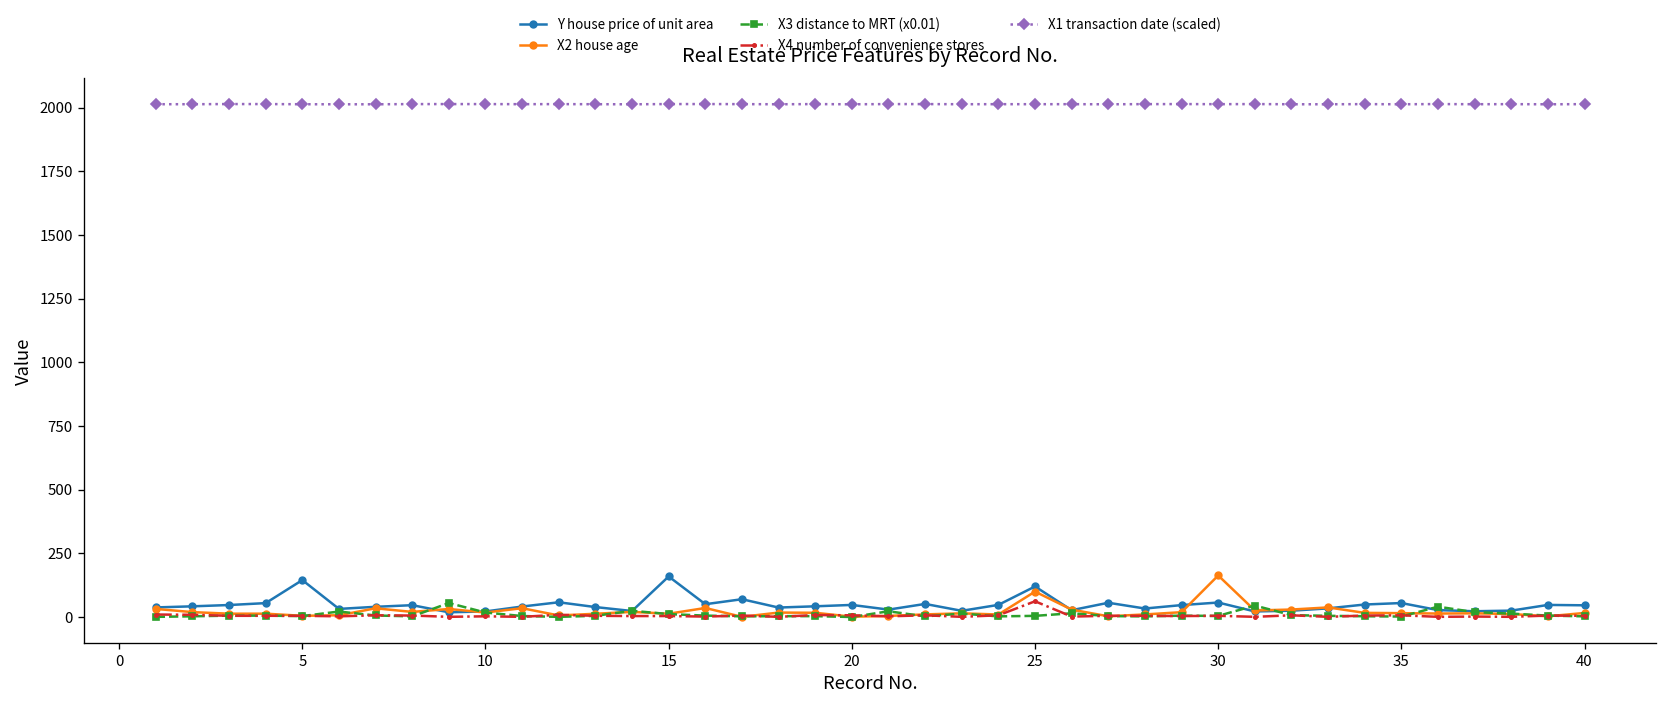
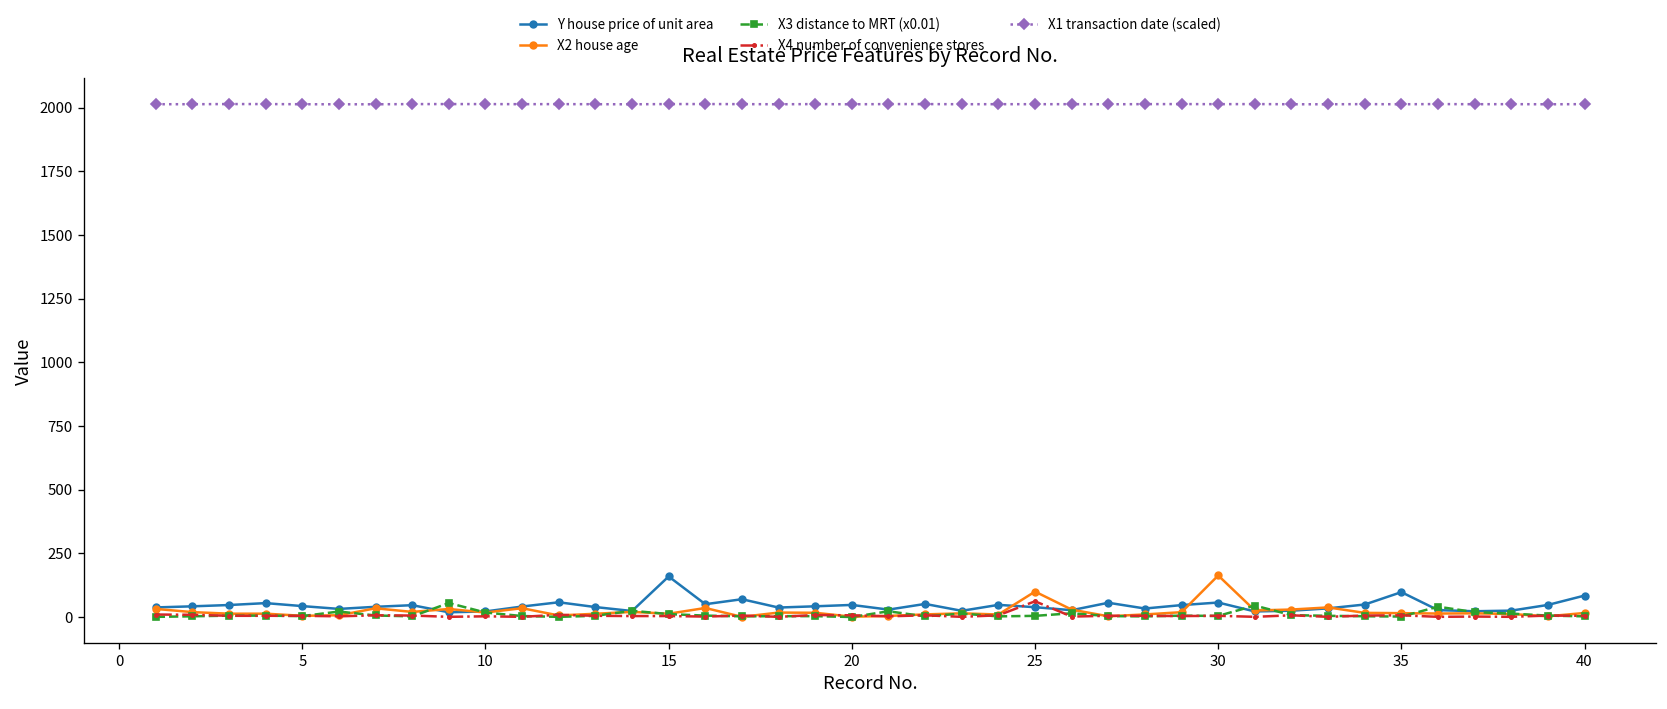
Y house price of unit area, 5: 150 -> 40
Y house price of unit area, 25: 120 -> 40
Y house price of unit area, 35: 60 -> 100
Y house price of unit area, 40: 50 -> 80
